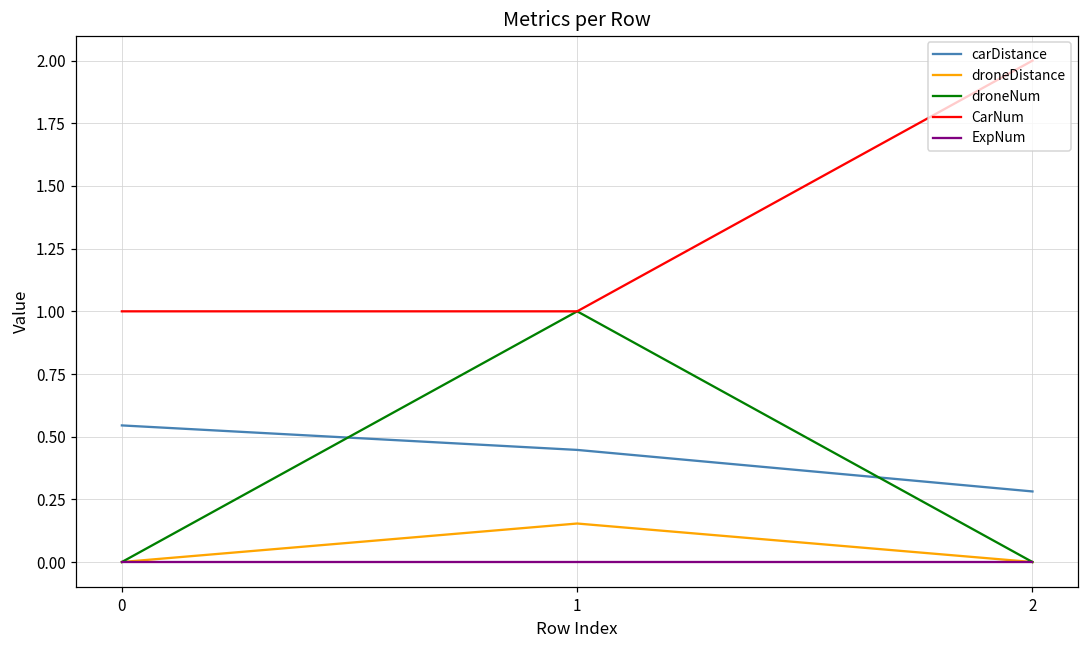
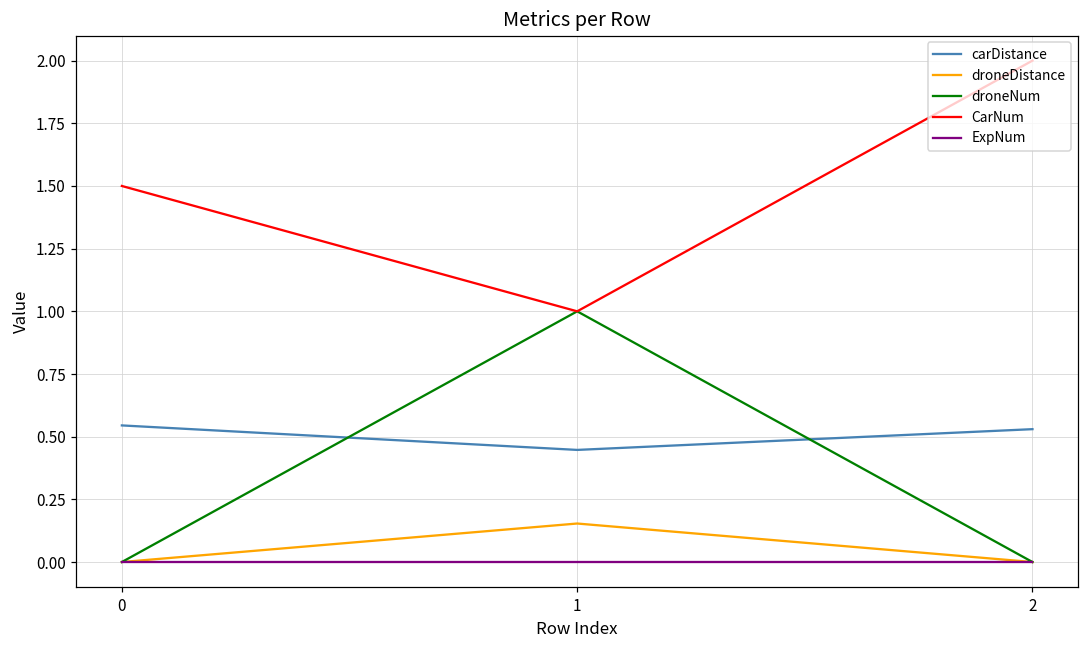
CarNum, 0: 1.0 -> 1.5
carDistance, 2: 0.28 -> 0.53
